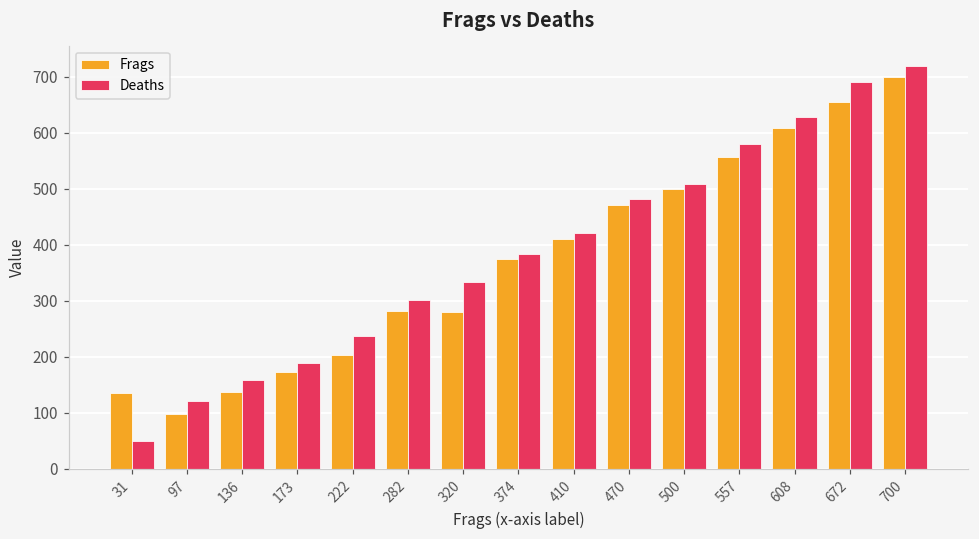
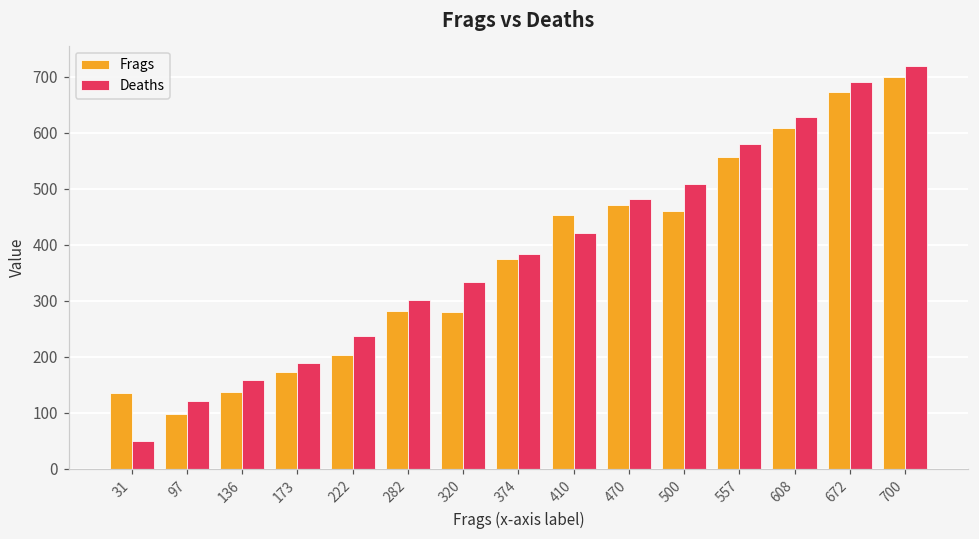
Frags, 410: 410 -> 450
Frags, 500: 500 -> 460
Frags, 672: 650 -> 670
